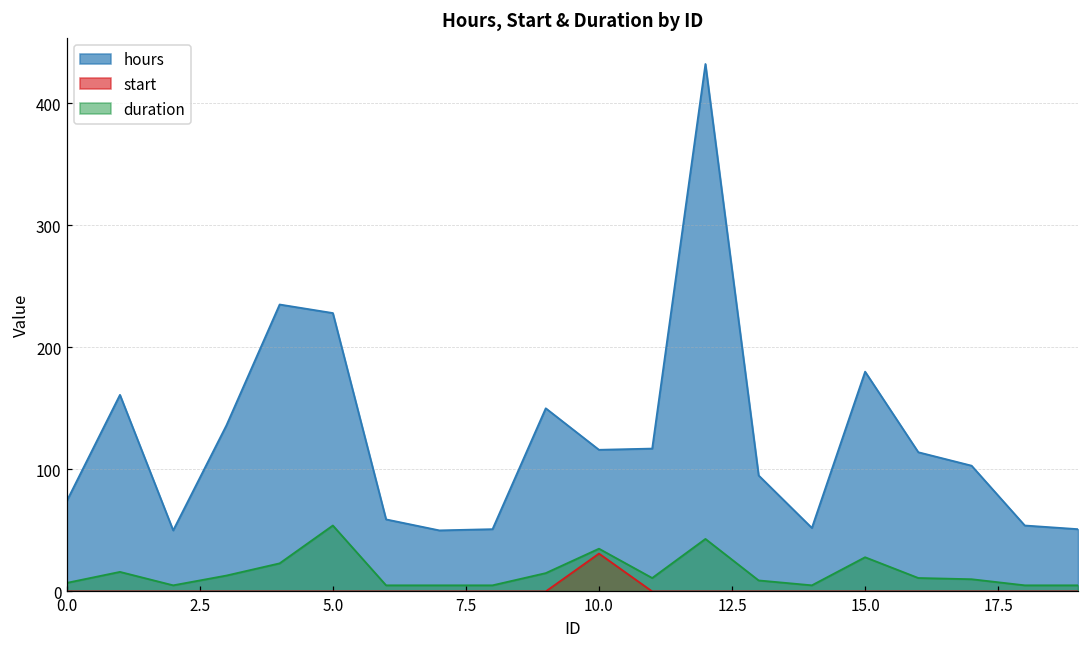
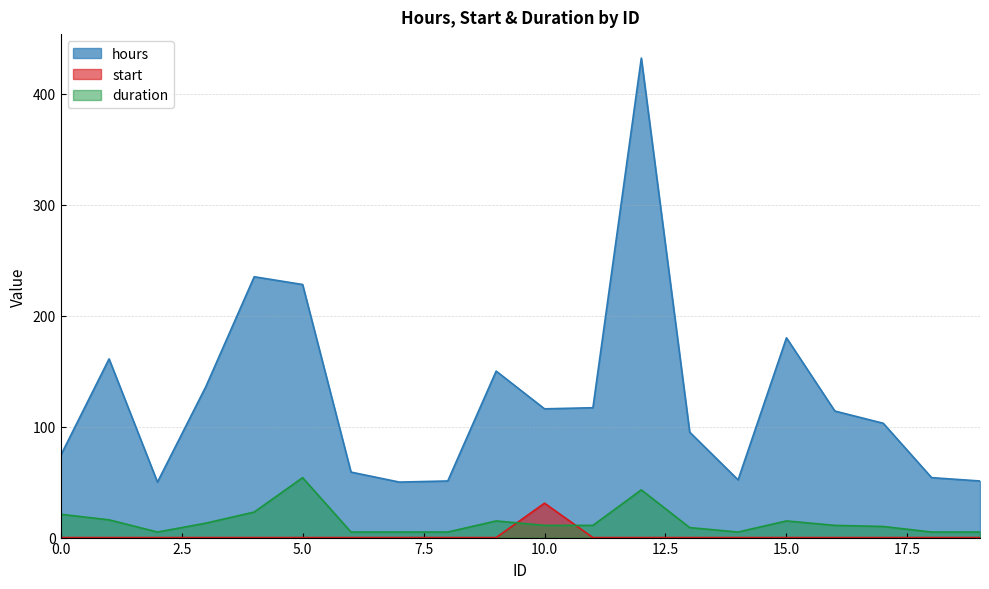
duration, 0.0: 7 -> 21
duration, 10.0: 35 -> 11
duration, 15.0: 28 -> 15
